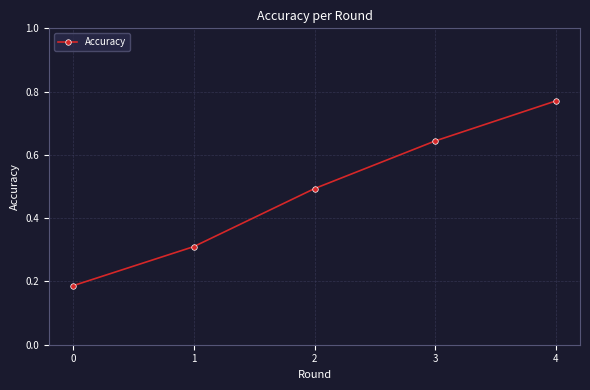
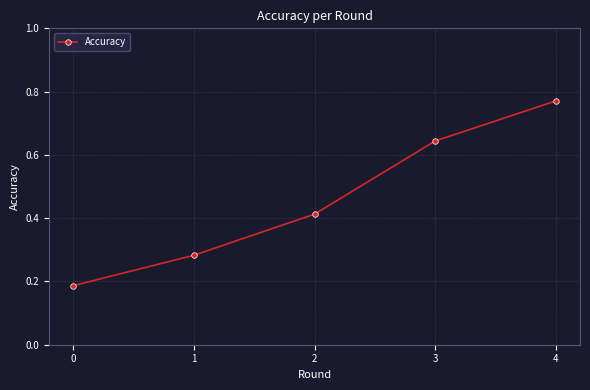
1: 0.31 -> 0.28
2: 0.49 -> 0.41
